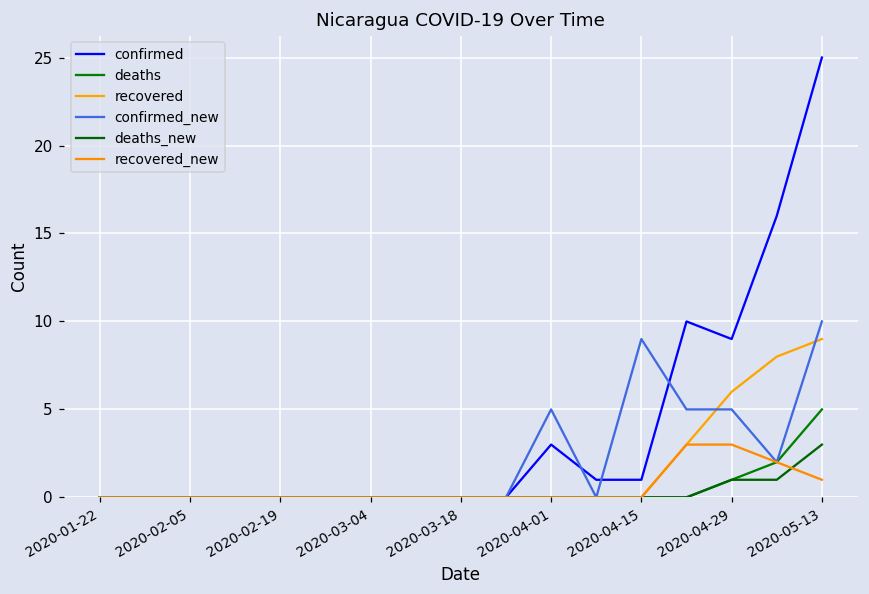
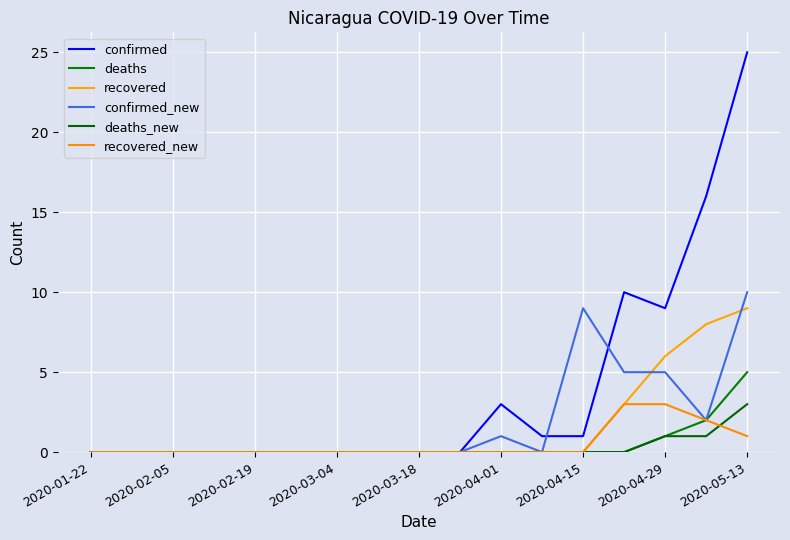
confirmed_new, 2020-04-01: 5 -> 1
